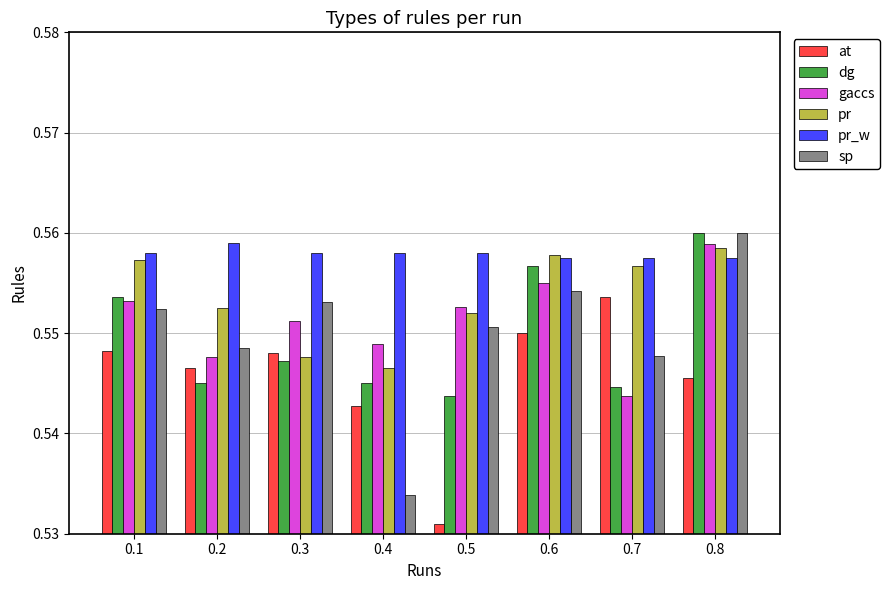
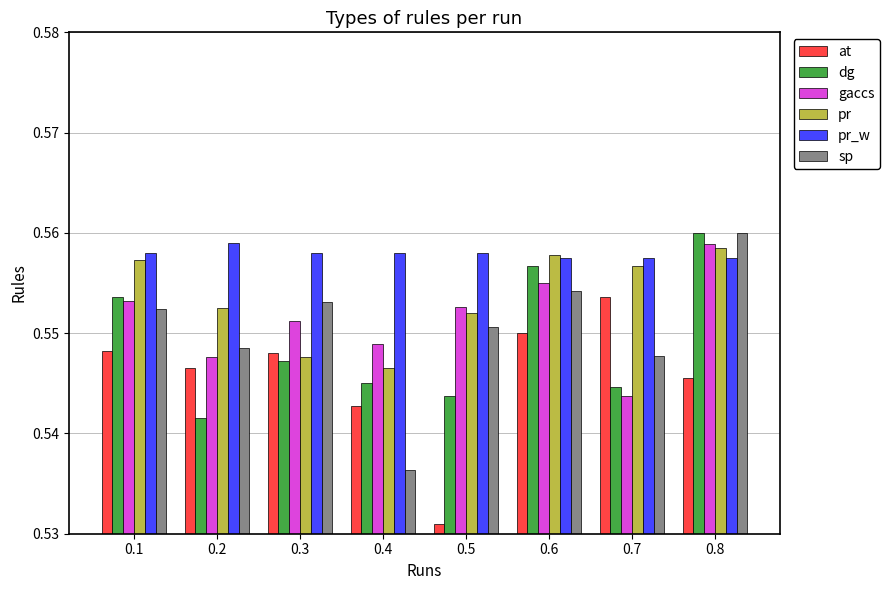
dg, 0.2: 0.5450 -> 0.5415
sp, 0.4: 0.5339 -> 0.5364
